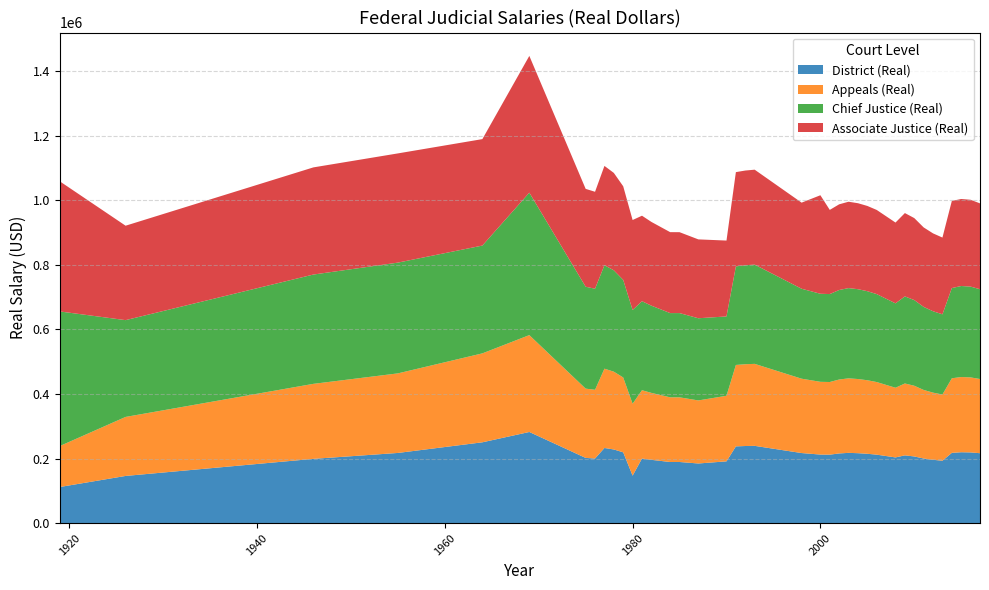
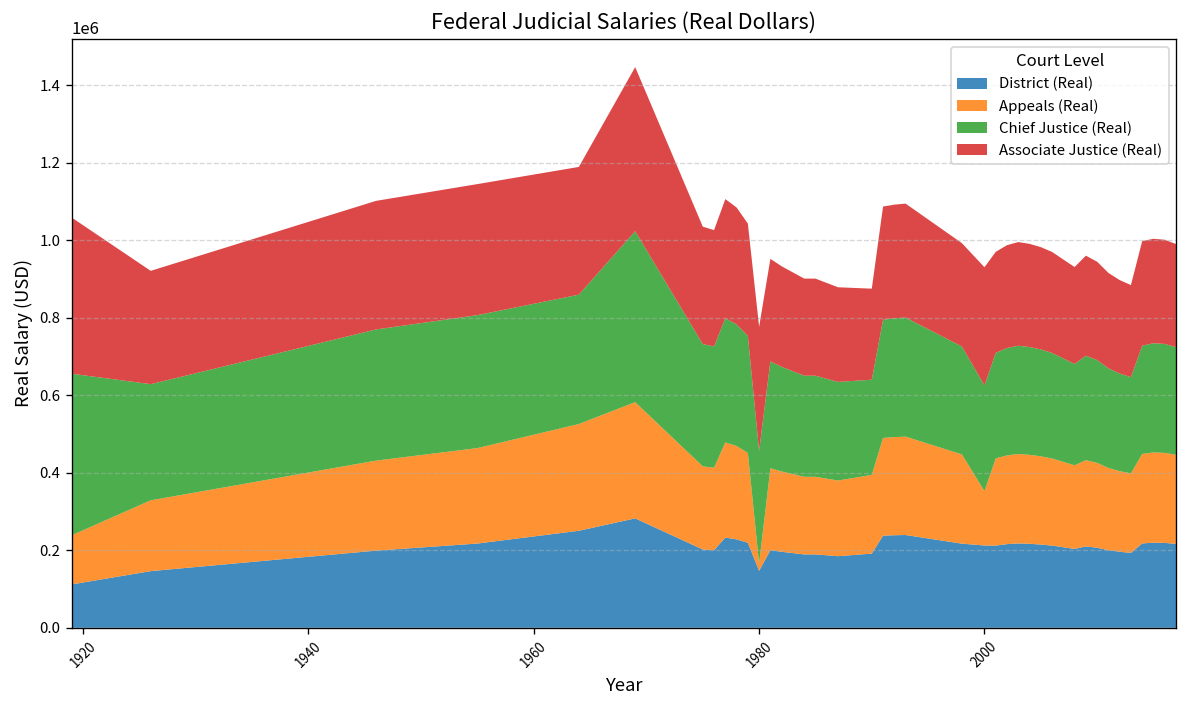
Appeals (Real), 1980: 220000 -> 20000
Associate Justice (Real), 1980: 280000 -> 320000
Appeals (Real), 2000: 230000 -> 140000
